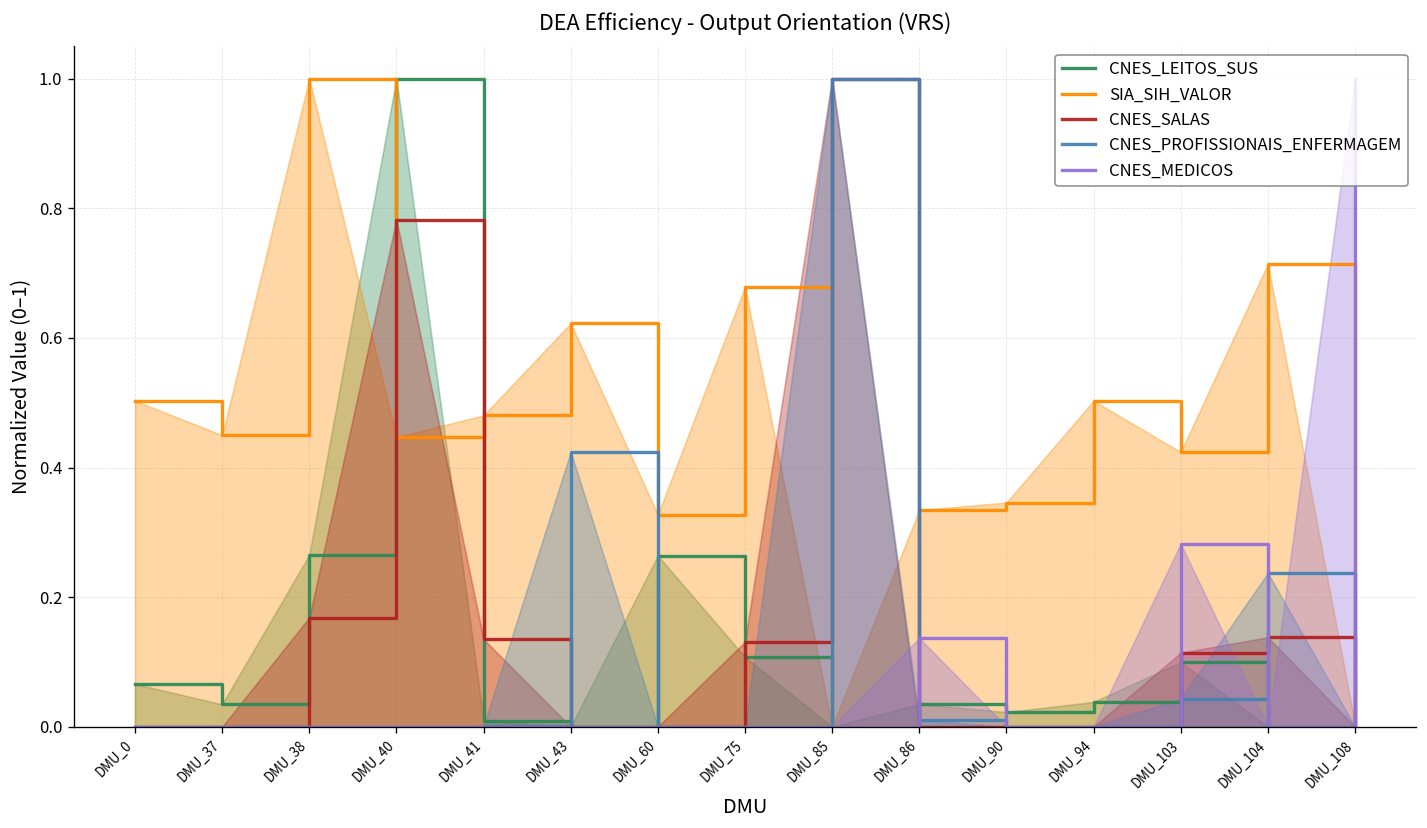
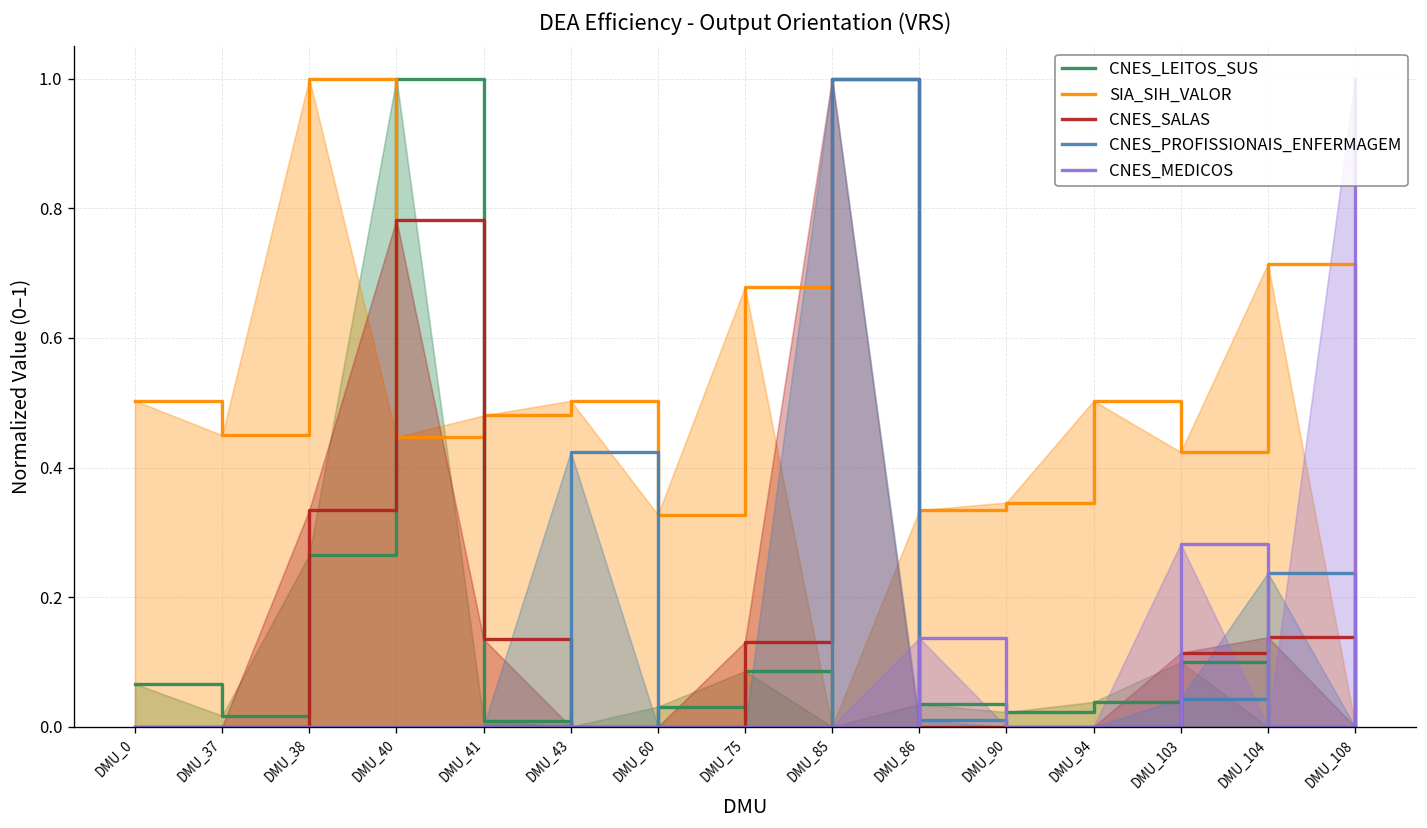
CNES_LEITOS_SUS, DMU_37: 0.03 -> 0.02
CNES_SALAS, DMU_38: 0.17 -> 0.33
SIA_SIH_VALOR, DMU_43: 0.62 -> 0.50
CNES_LEITOS_SUS, DMU_60: 0.26 -> 0.03
CNES_LEITOS_SUS, DMU_75: 0.11 -> 0.09
